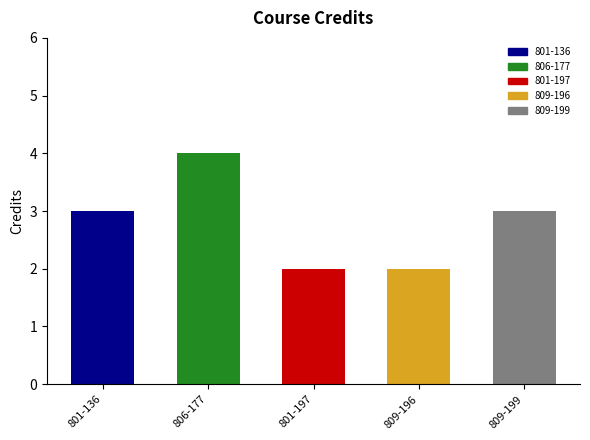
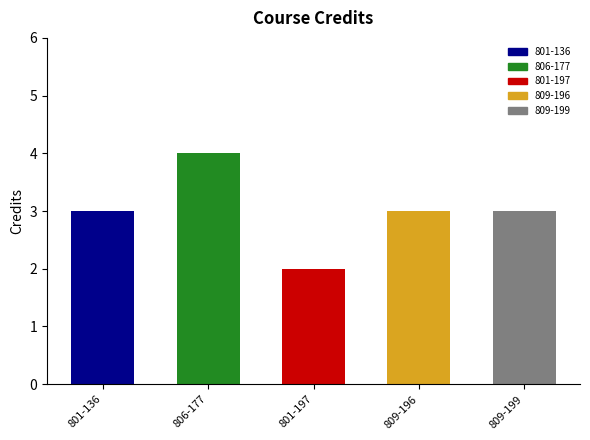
809-196: 2 -> 3
